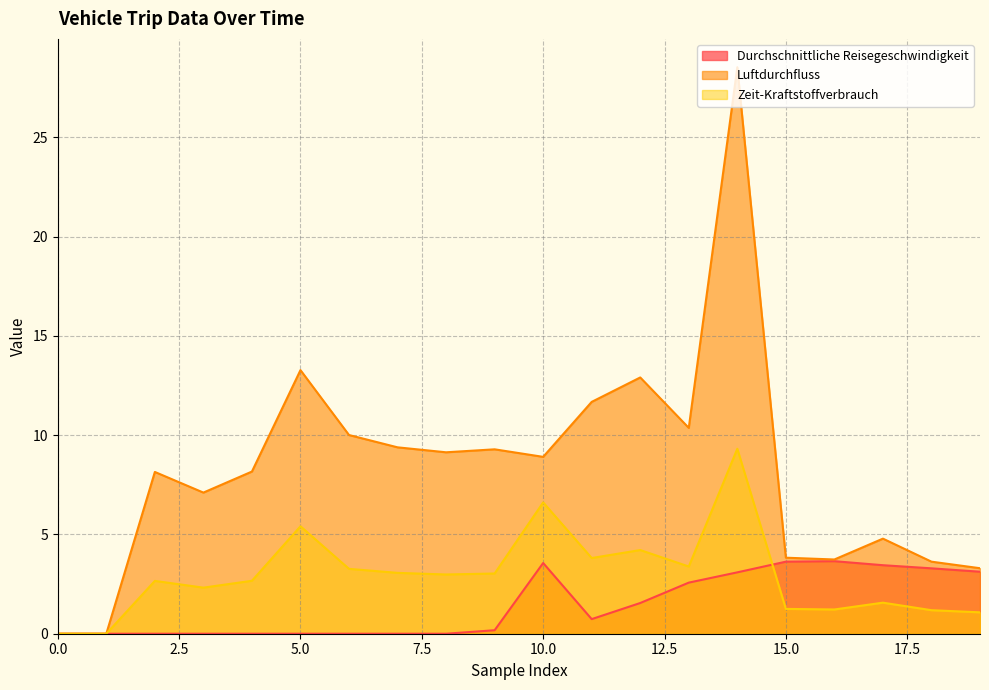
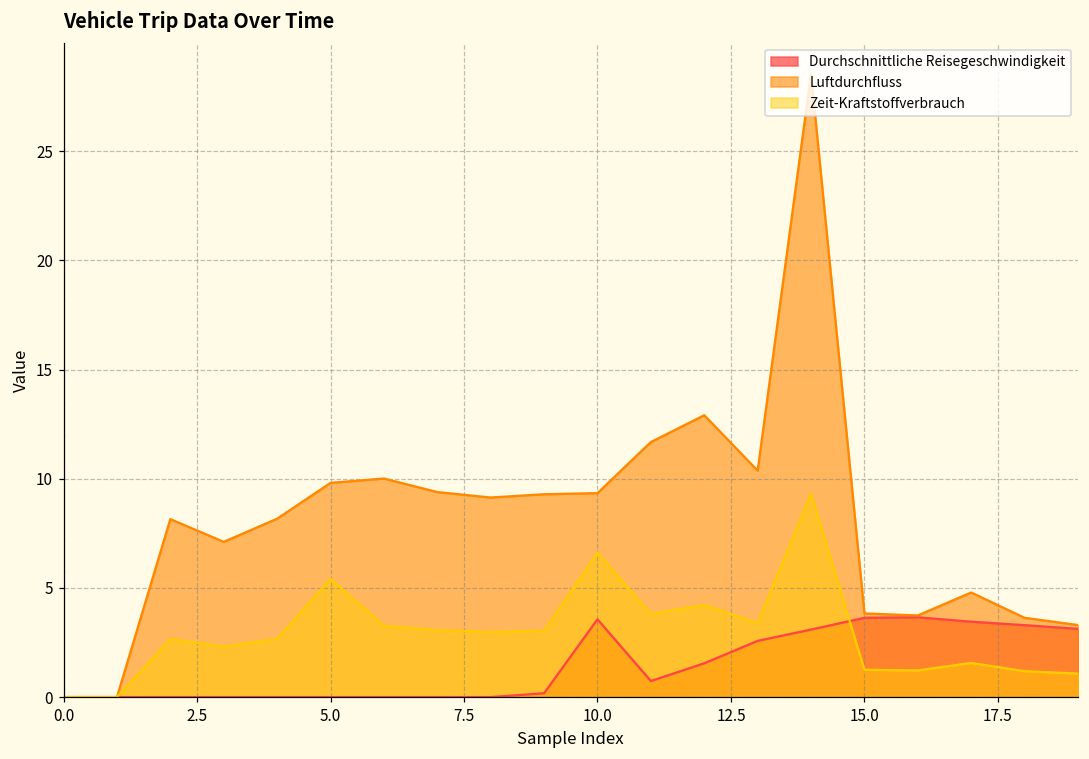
Luftdurchfluss, 5.0: 13.3 -> 9.8
Luftdurchfluss, 10.0: 8.9 -> 9.3
